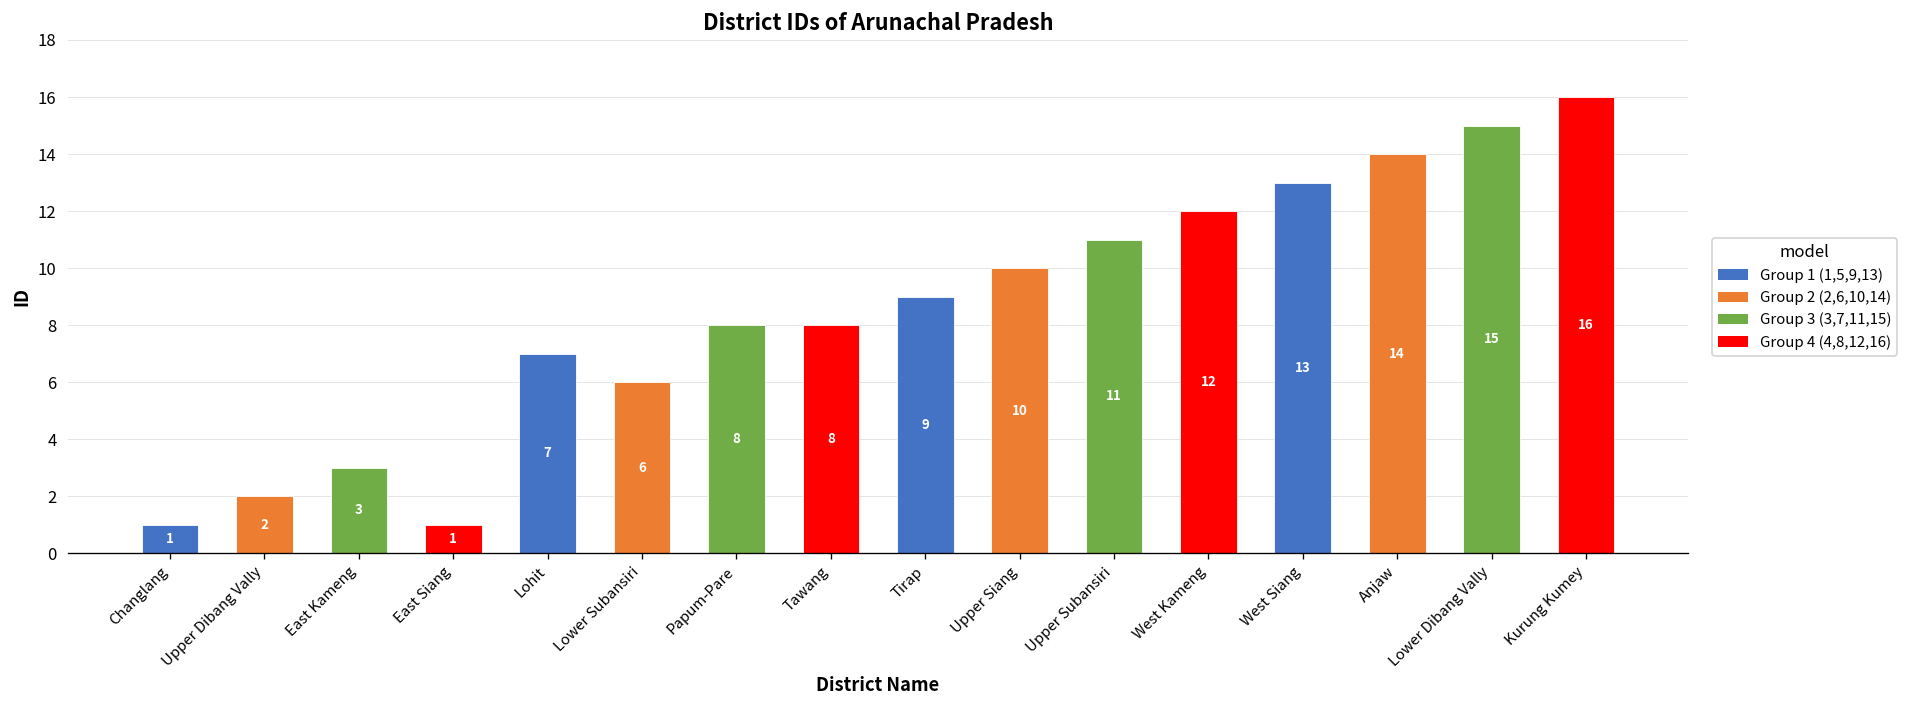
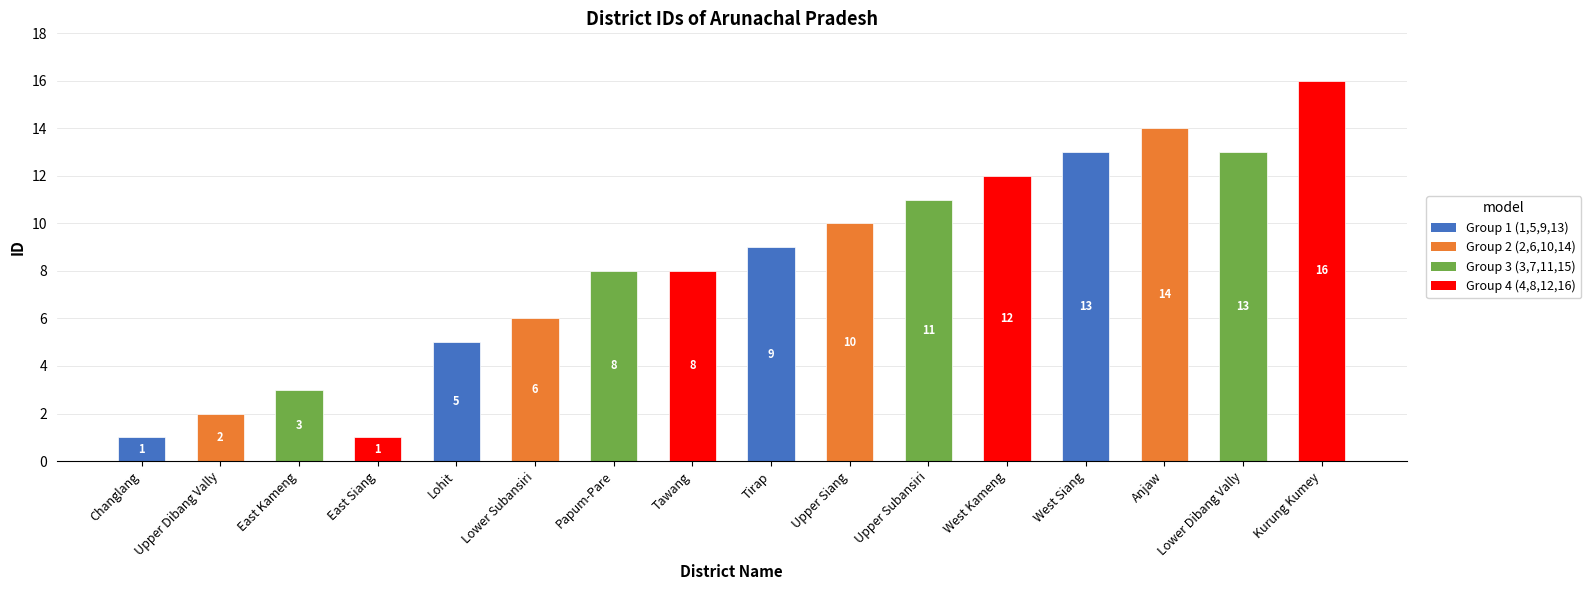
Lohit: 7 -> 5
Lower Dibang Vally: 15 -> 13
